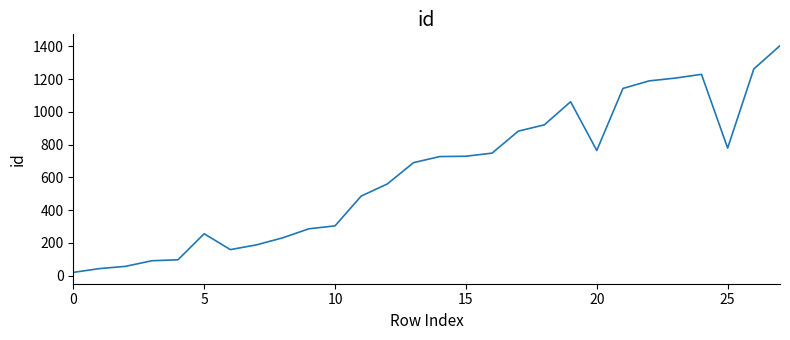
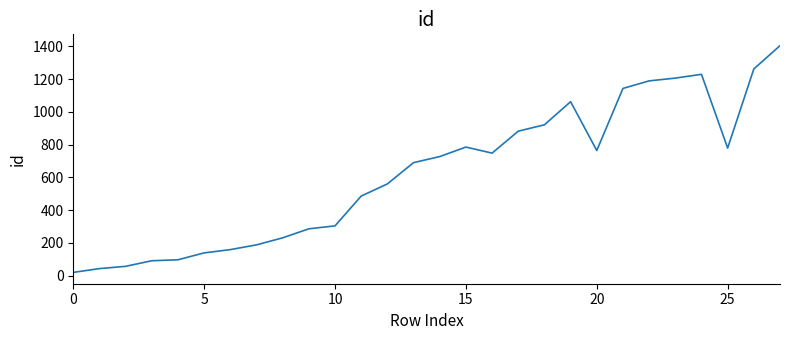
5: 260 -> 140
15: 730 -> 790
